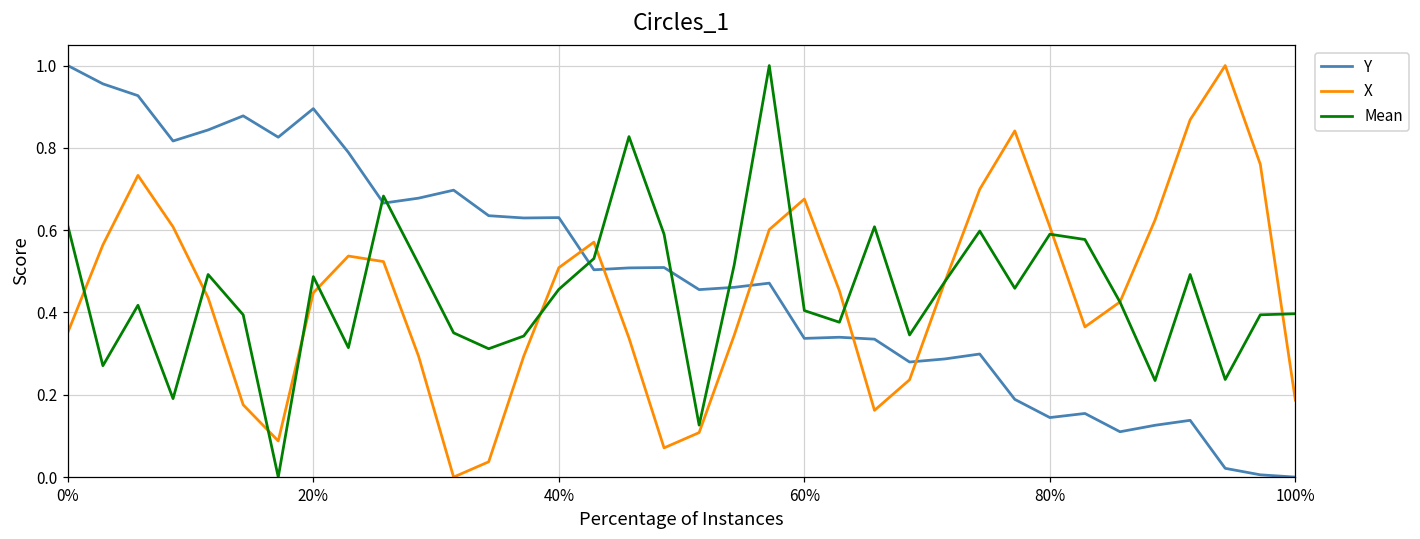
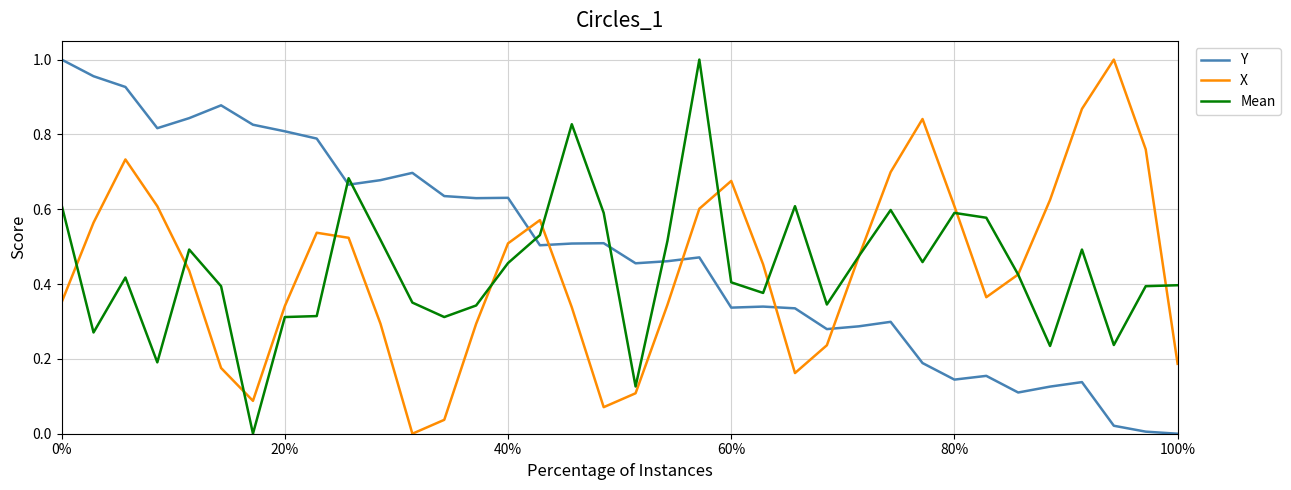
Y, 20%: 0.90 -> 0.81
X, 20%: 0.45 -> 0.34
Mean, 20%: 0.49 -> 0.31
